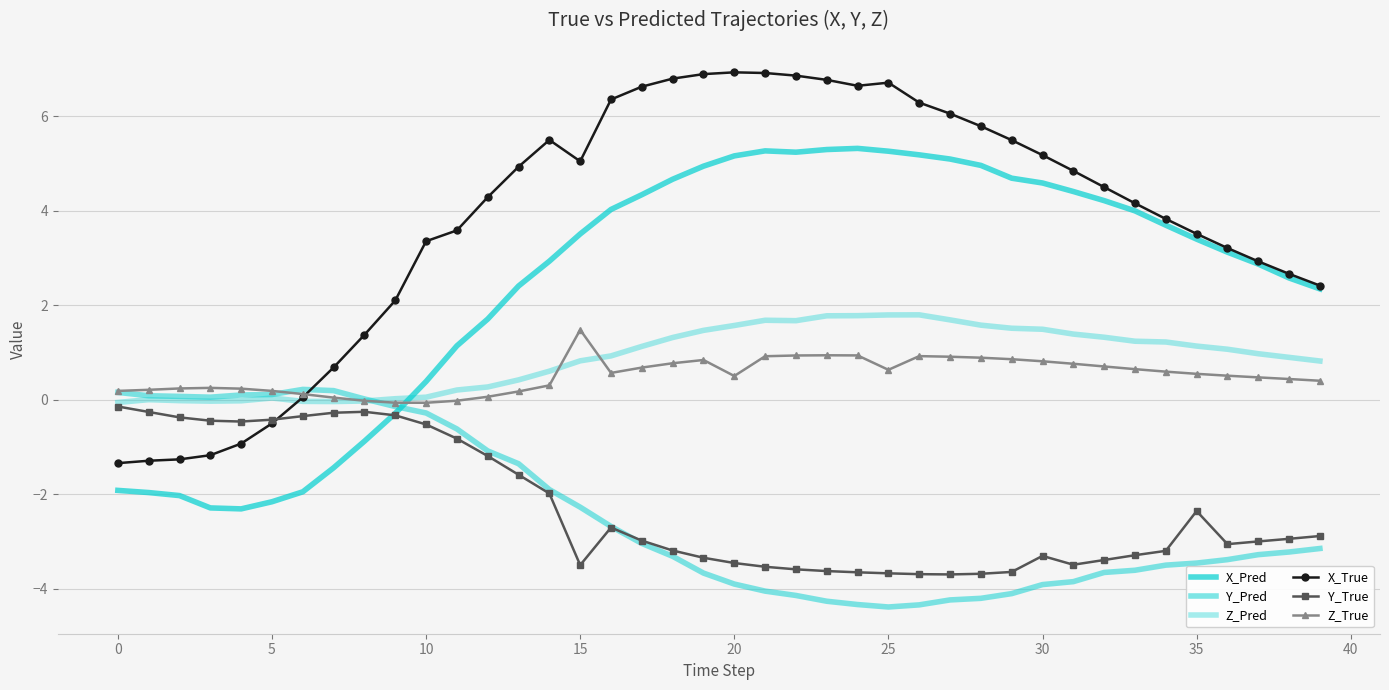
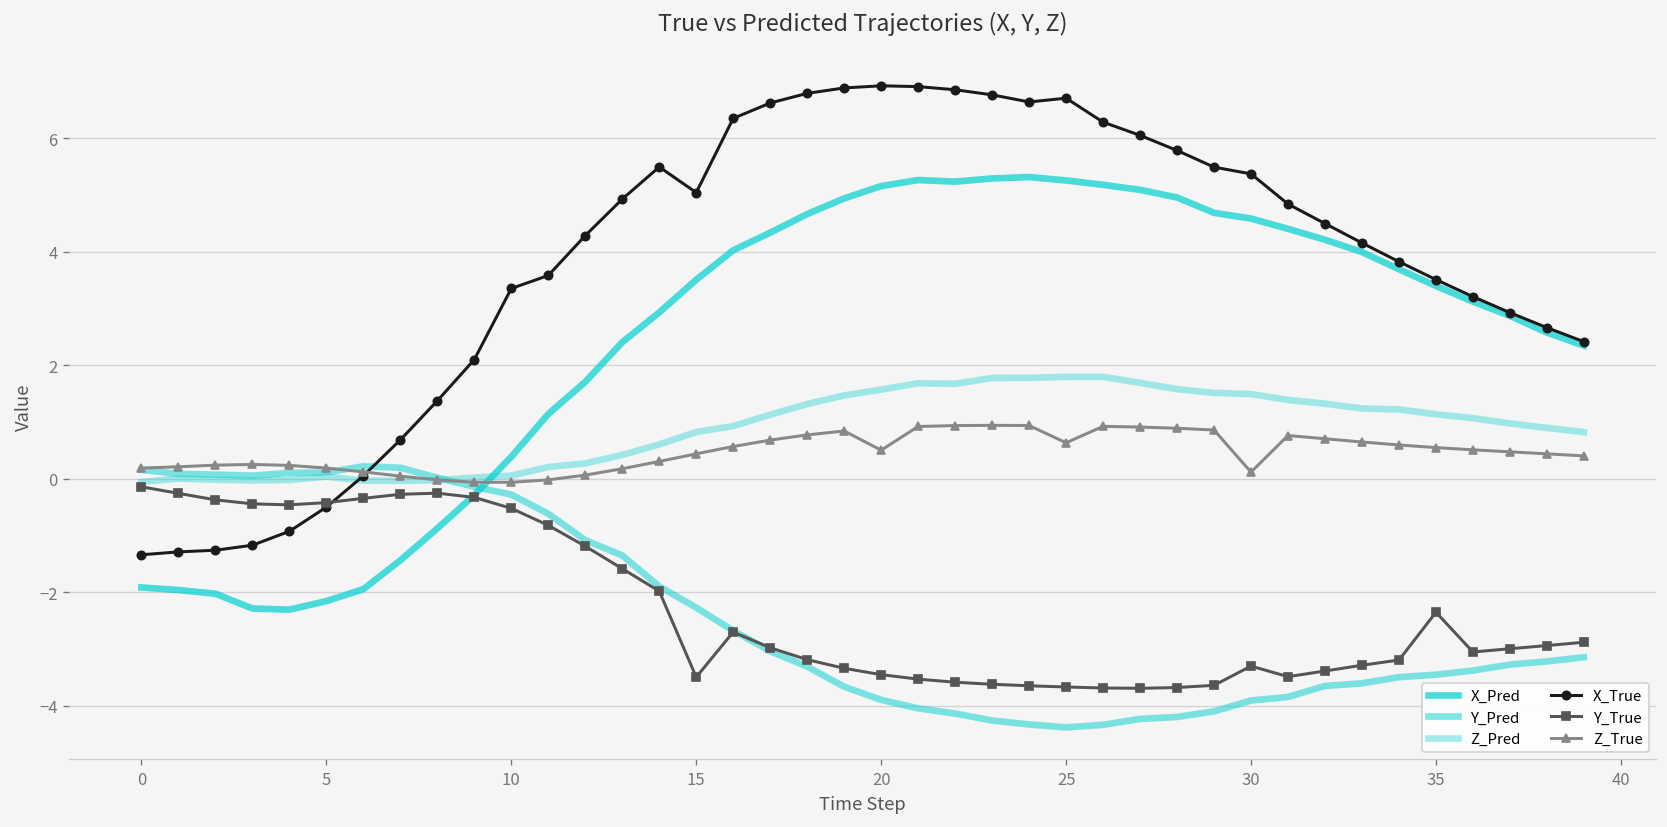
Z_True, 15: 1.5 -> 0.4
X_True, 30: 5.2 -> 5.4
Z_True, 30: 0.8 -> 0.1
